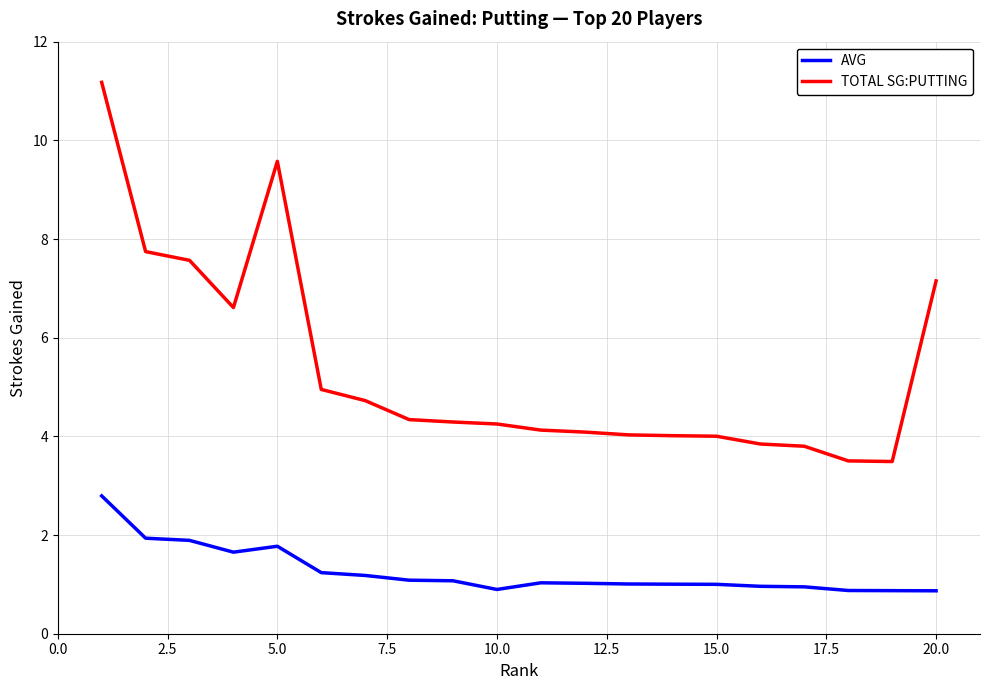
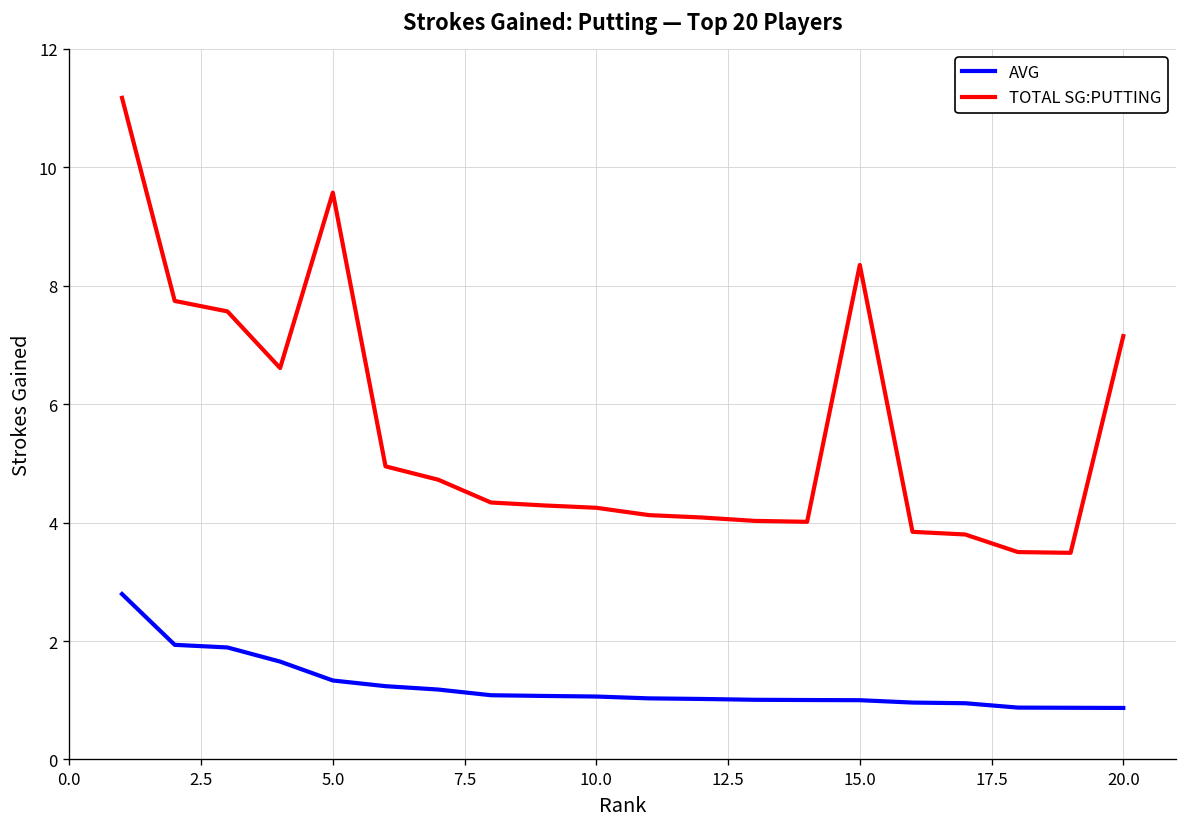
AVG, 5.0: 1.8 -> 1.3
AVG, 10.0: 0.9 -> 1.1
TOTAL SG:PUTTING, 15.0: 4.0 -> 8.4
